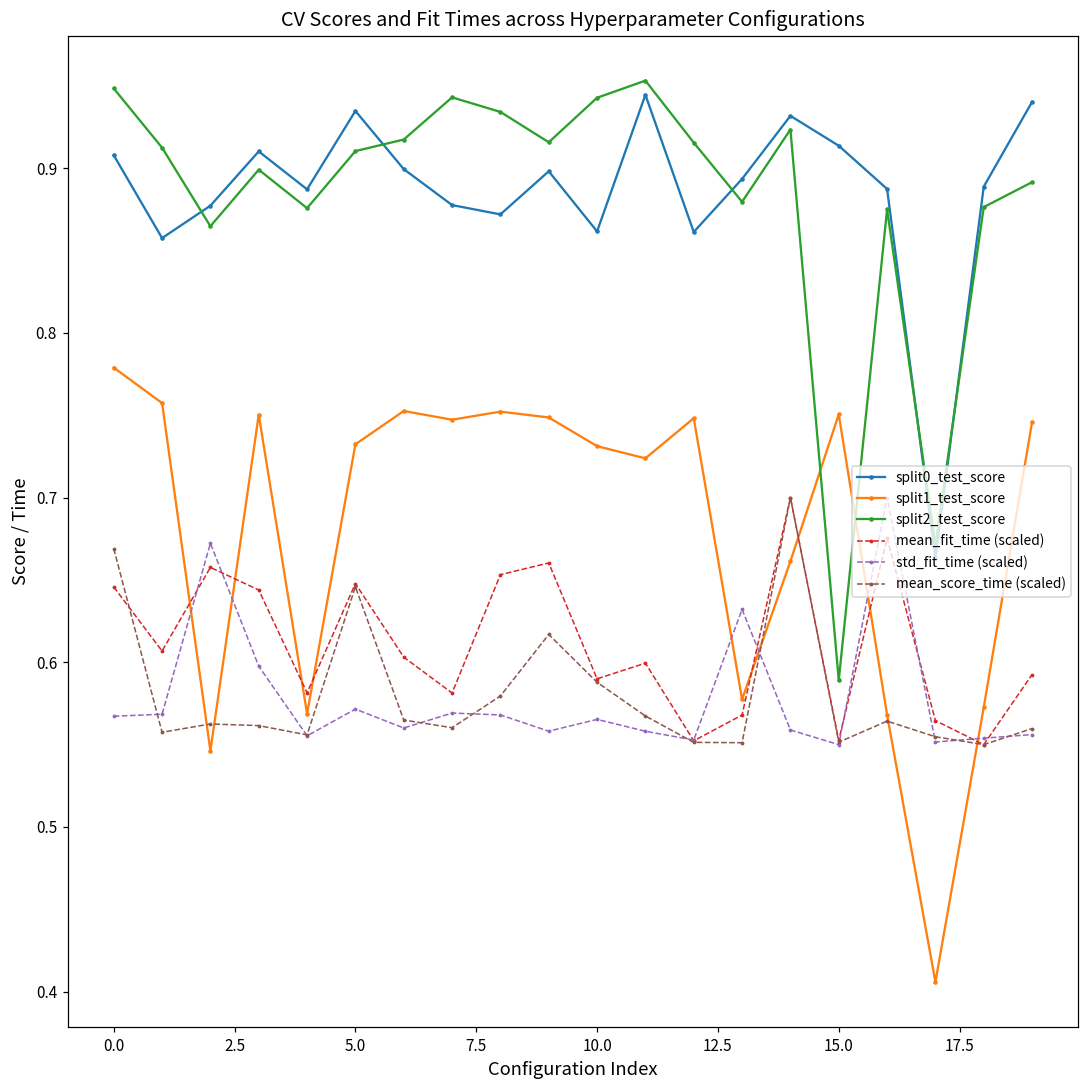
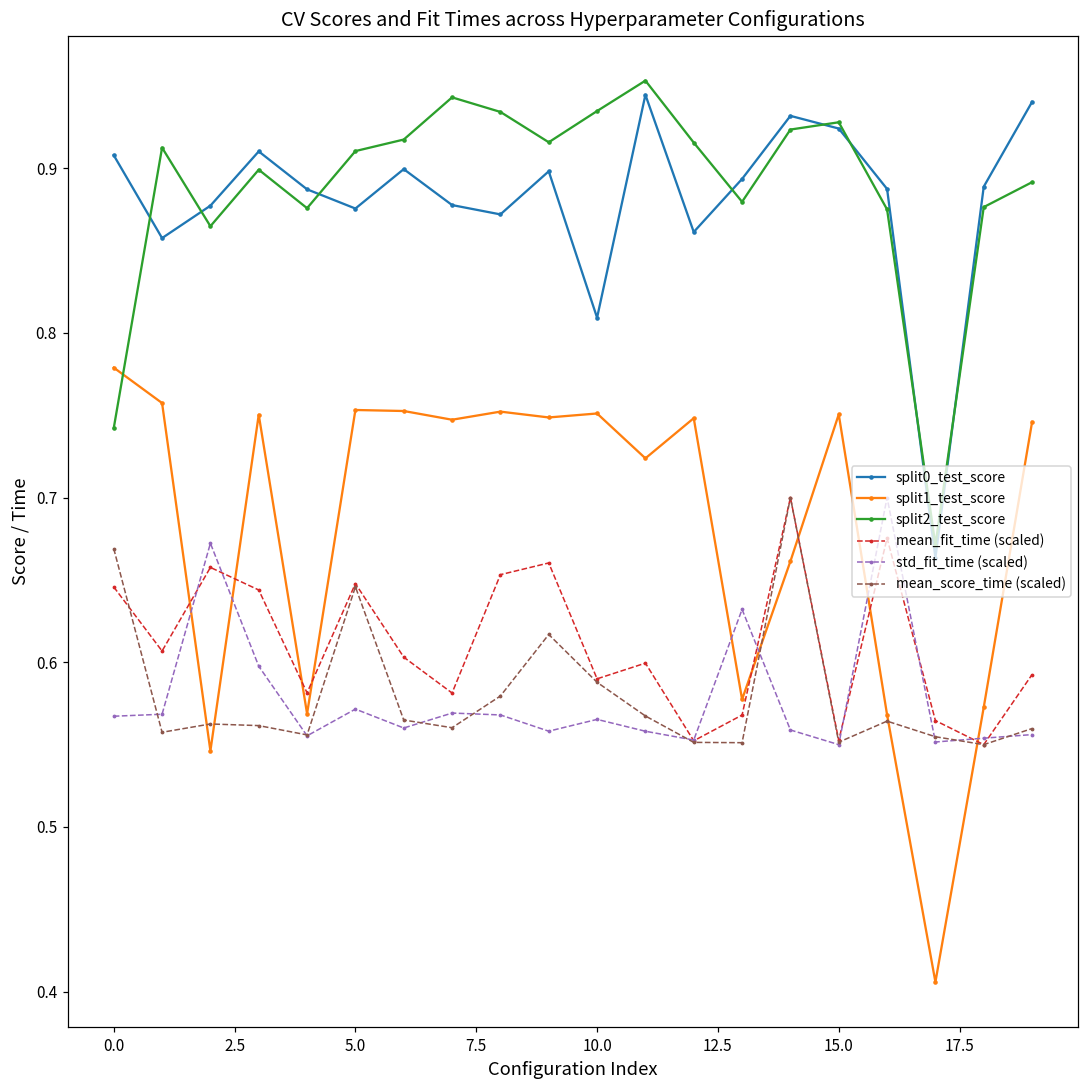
split2_test_score, 0.0: 0.948 -> 0.742
split0_test_score, 5.0: 0.935 -> 0.875
split1_test_score, 5.0: 0.732 -> 0.753
split0_test_score, 10.0: 0.862 -> 0.809
split1_test_score, 10.0: 0.731 -> 0.751
split2_test_score, 10.0: 0.943 -> 0.935
split0_test_score, 15.0: 0.914 -> 0.924
split2_test_score, 15.0: 0.589 -> 0.928
